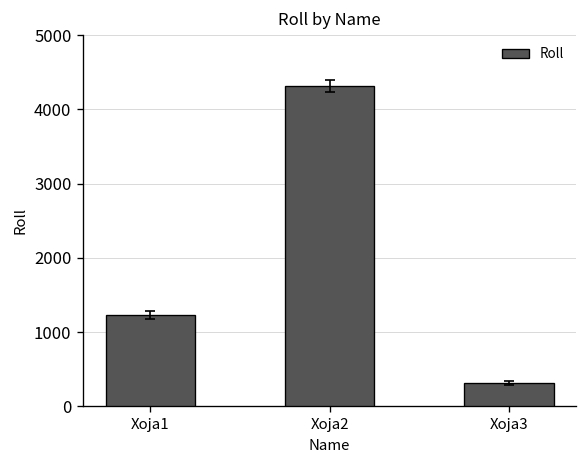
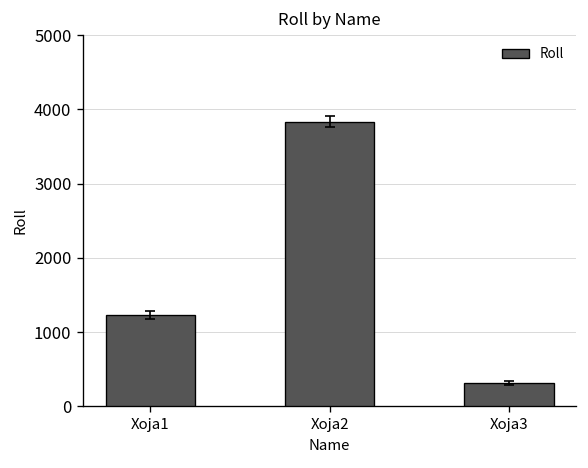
Roll, Xoja2: 4300 -> 3800
